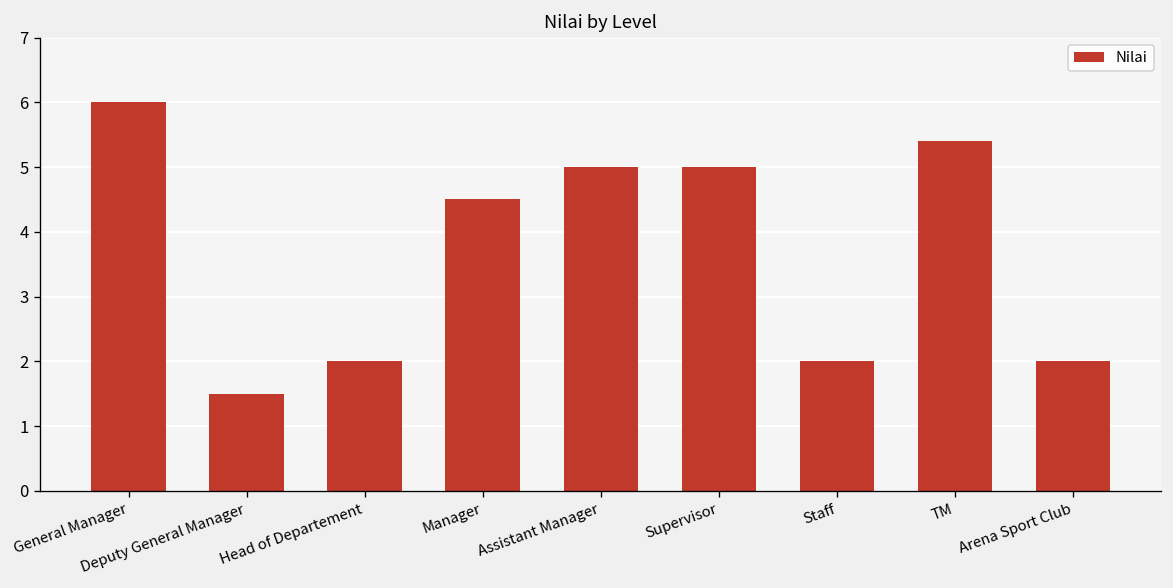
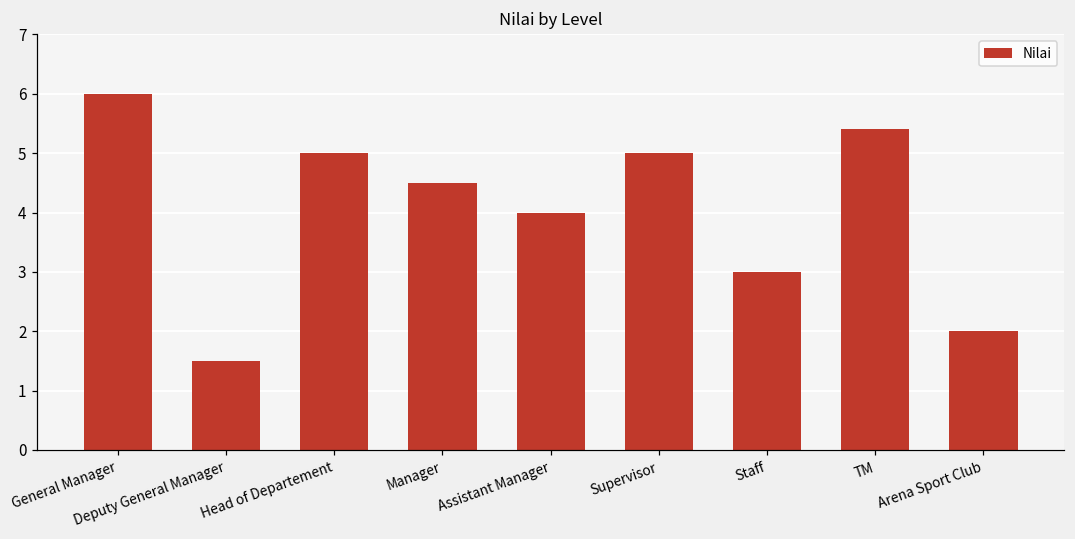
Head of Departement: 2 -> 5
Assistant Manager: 5 -> 4
Staff: 2 -> 3
